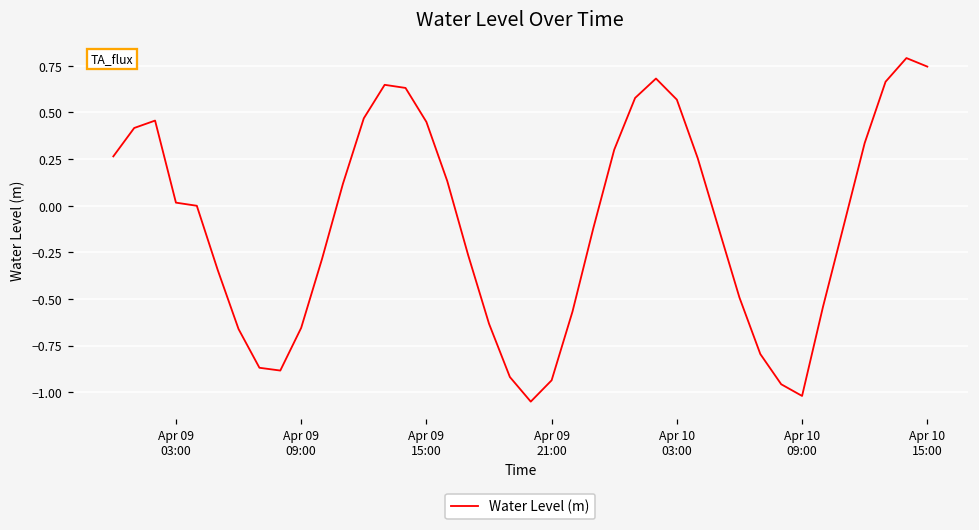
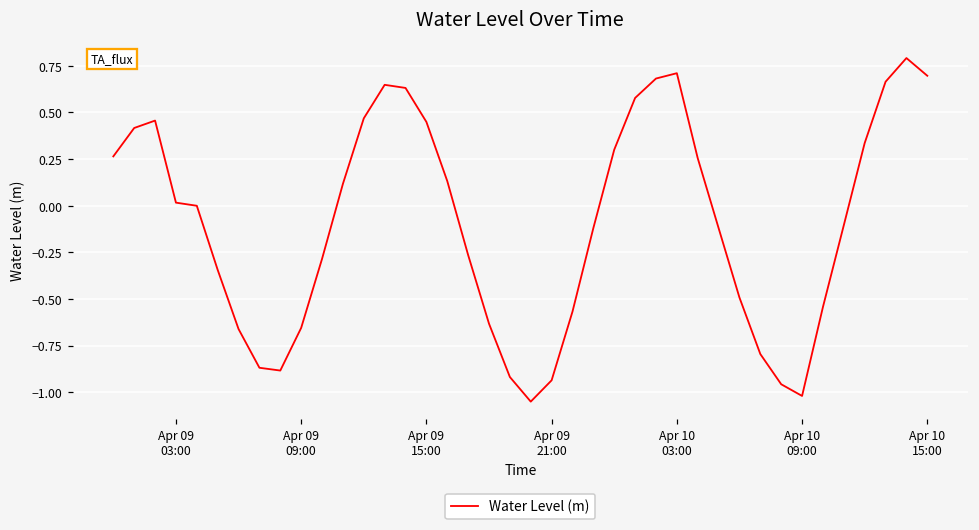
Apr 10 03:00: 0.57 -> 0.71
Apr 10 15:00: 0.75 -> 0.70
